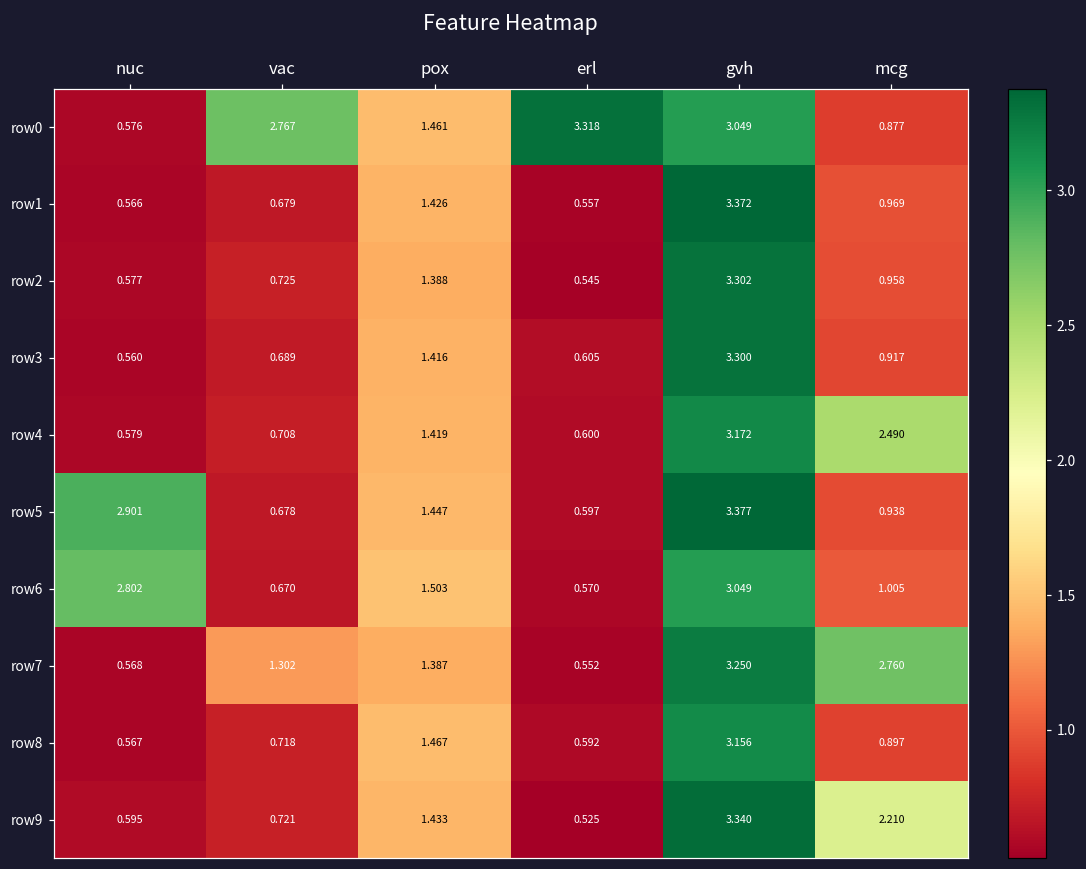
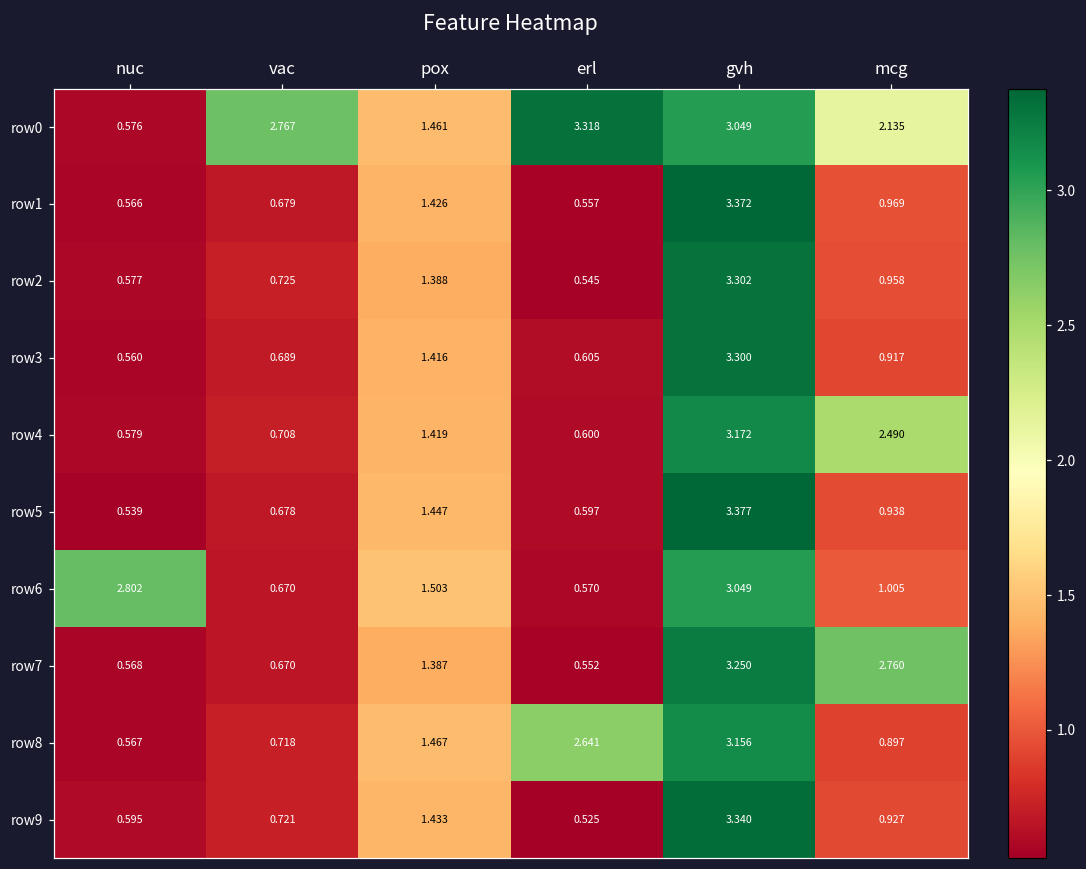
row0, mcg: 0.877 -> 2.135
row5, nuc: 2.901 -> 0.539
row7, vac: 1.302 -> 0.670
row8, erl: 0.592 -> 2.641
row9, mcg: 2.210 -> 0.927
